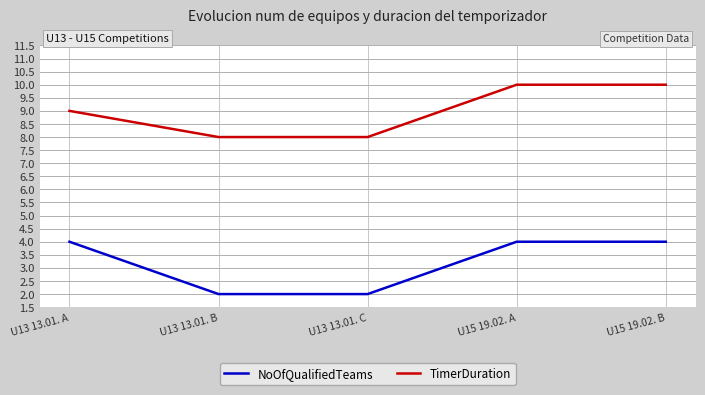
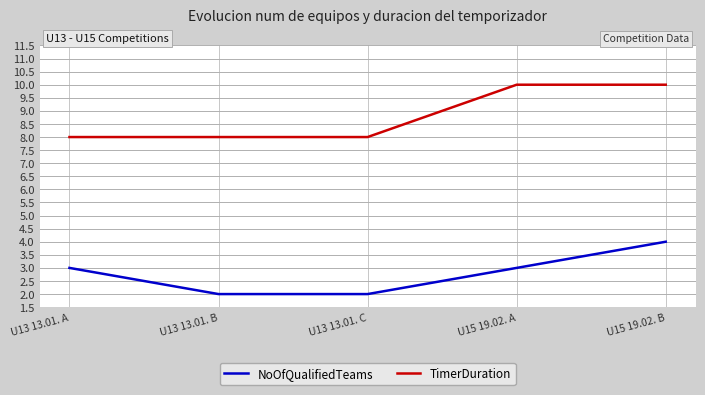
NoOfQualifiedTeams, U13 13.01. A: 4 -> 3
TimerDuration, U13 13.01. A: 9 -> 8
NoOfQualifiedTeams, U15 19.02. A: 4 -> 3
